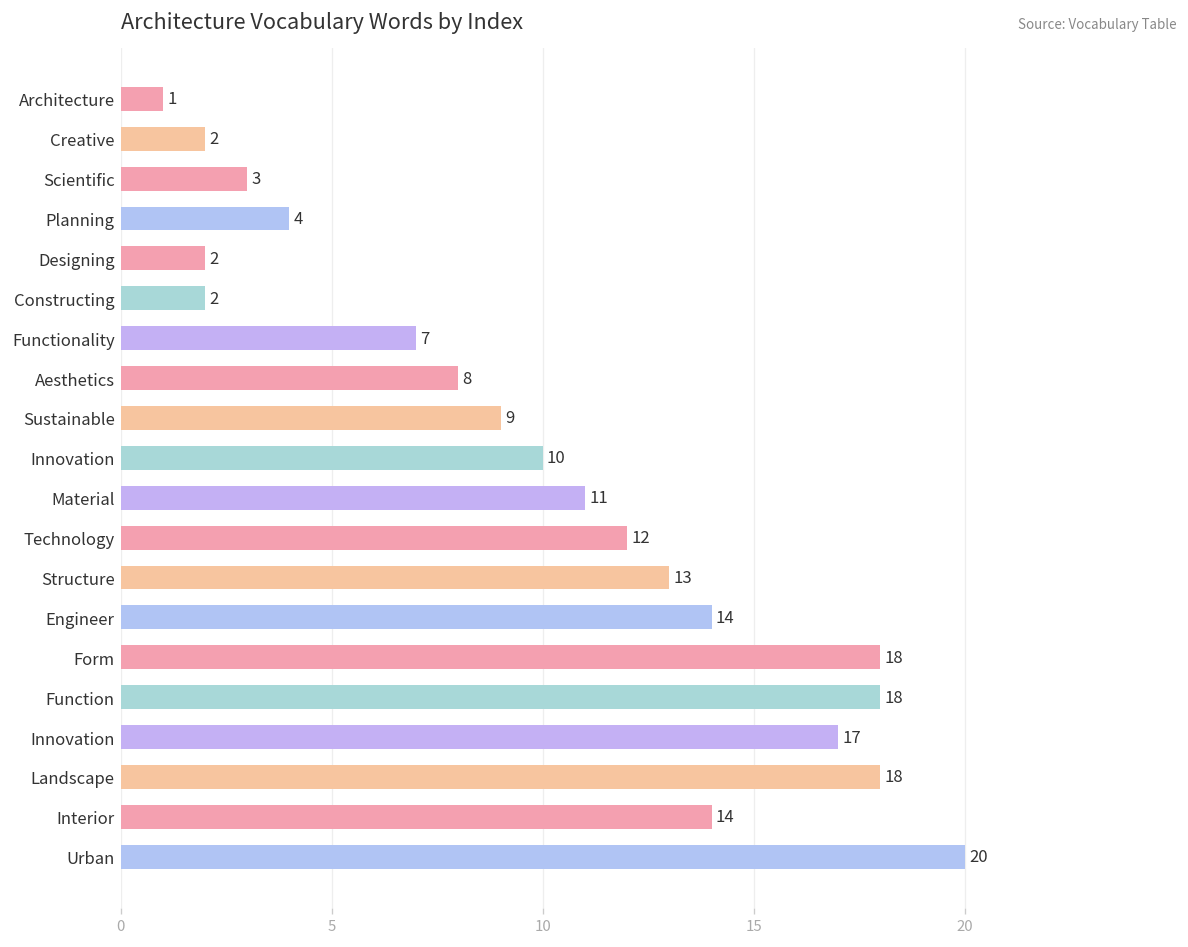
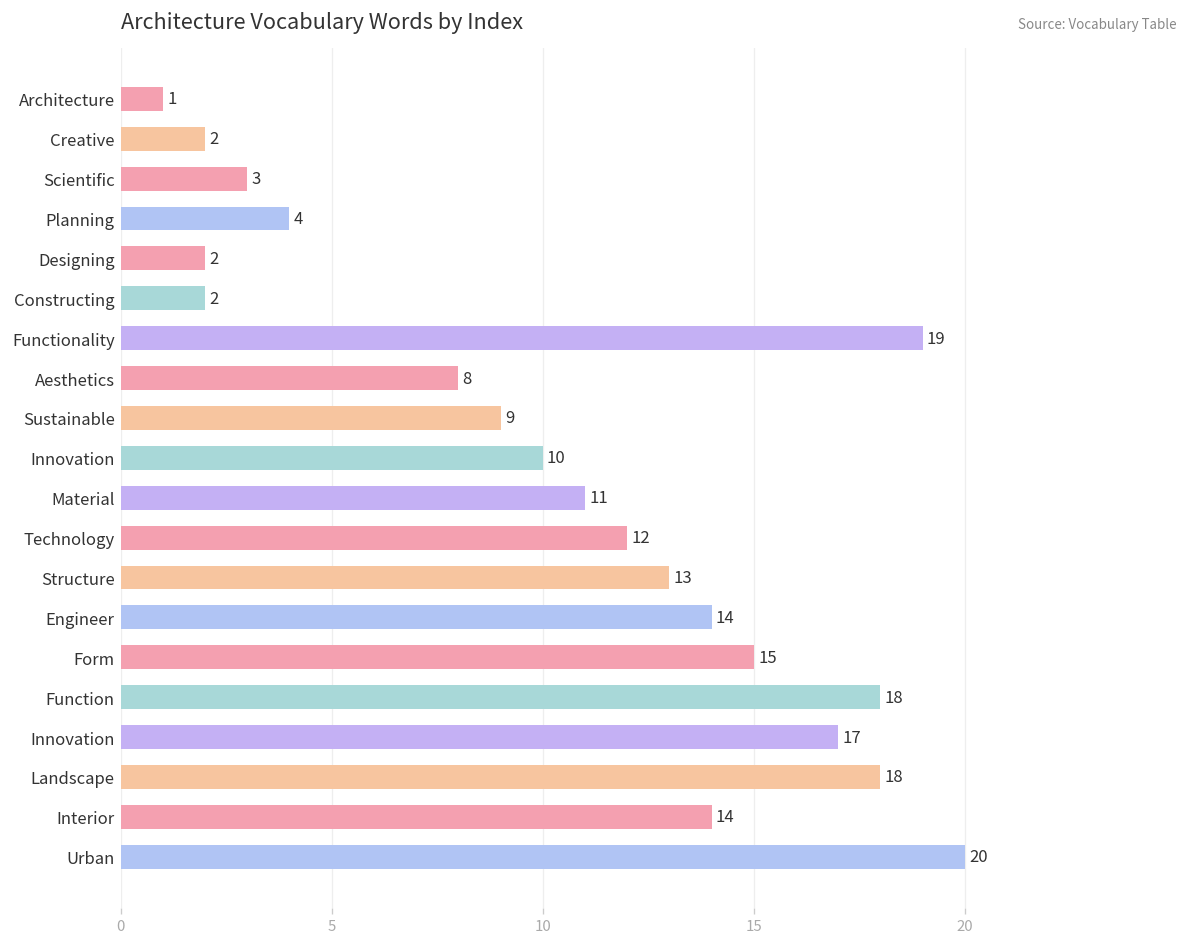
Functionality: 7 -> 19
Form: 18 -> 15
